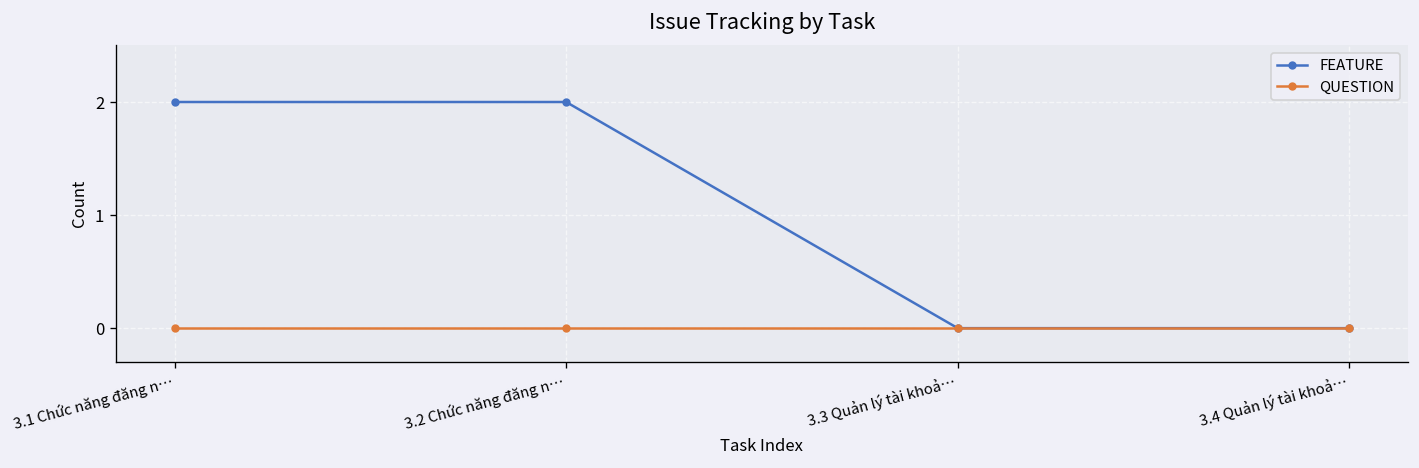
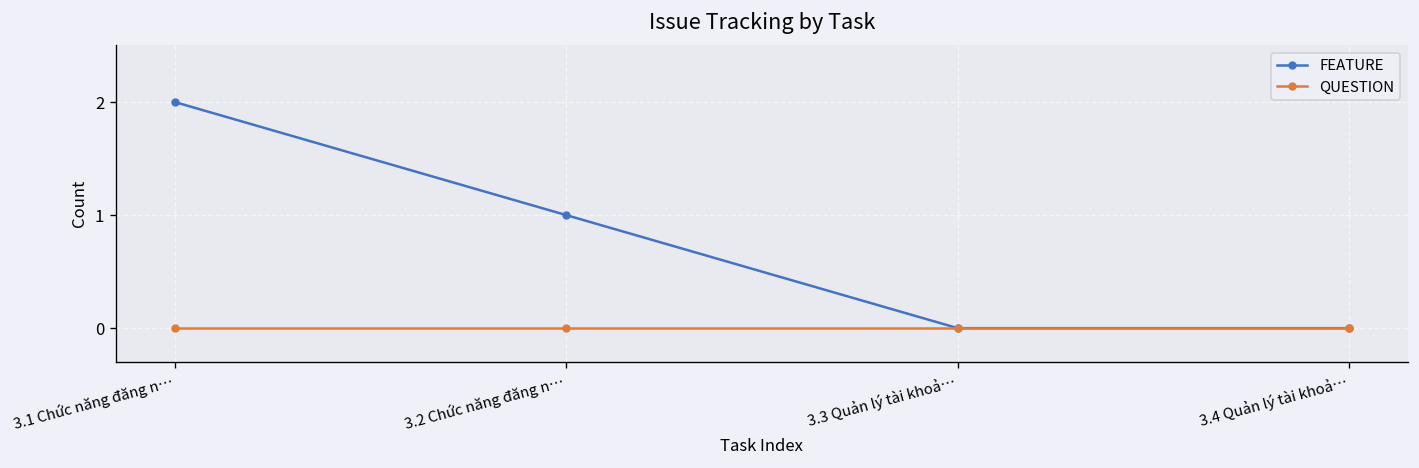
FEATURE, 3.2 Chức năng đăng n…: 2 -> 1
